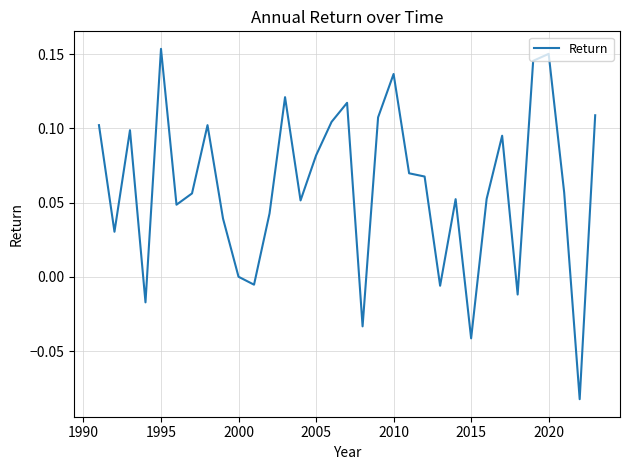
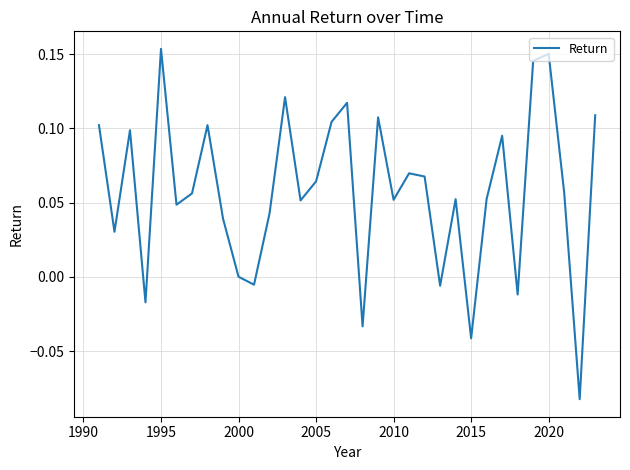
2005: 0.082 -> 0.064
2010: 0.137 -> 0.052
